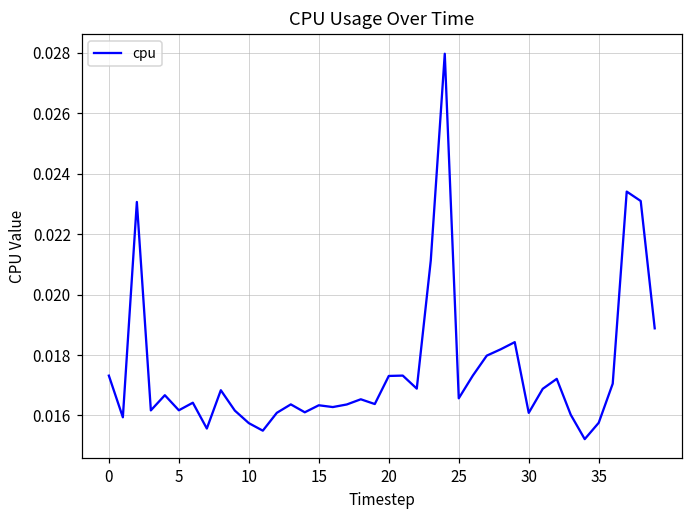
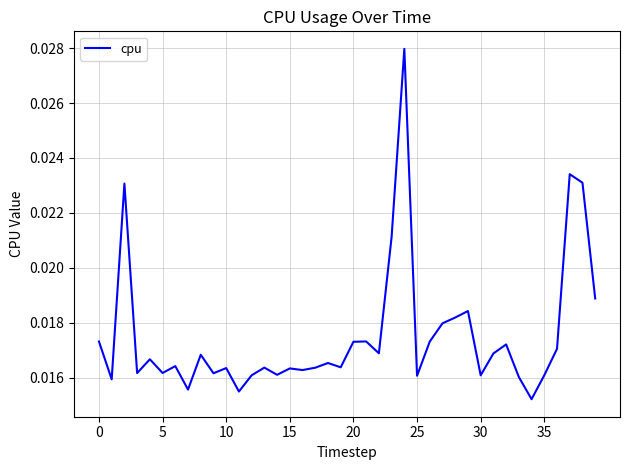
10: 0.0157 -> 0.0164
25: 0.0166 -> 0.0161
35: 0.0158 -> 0.0161
